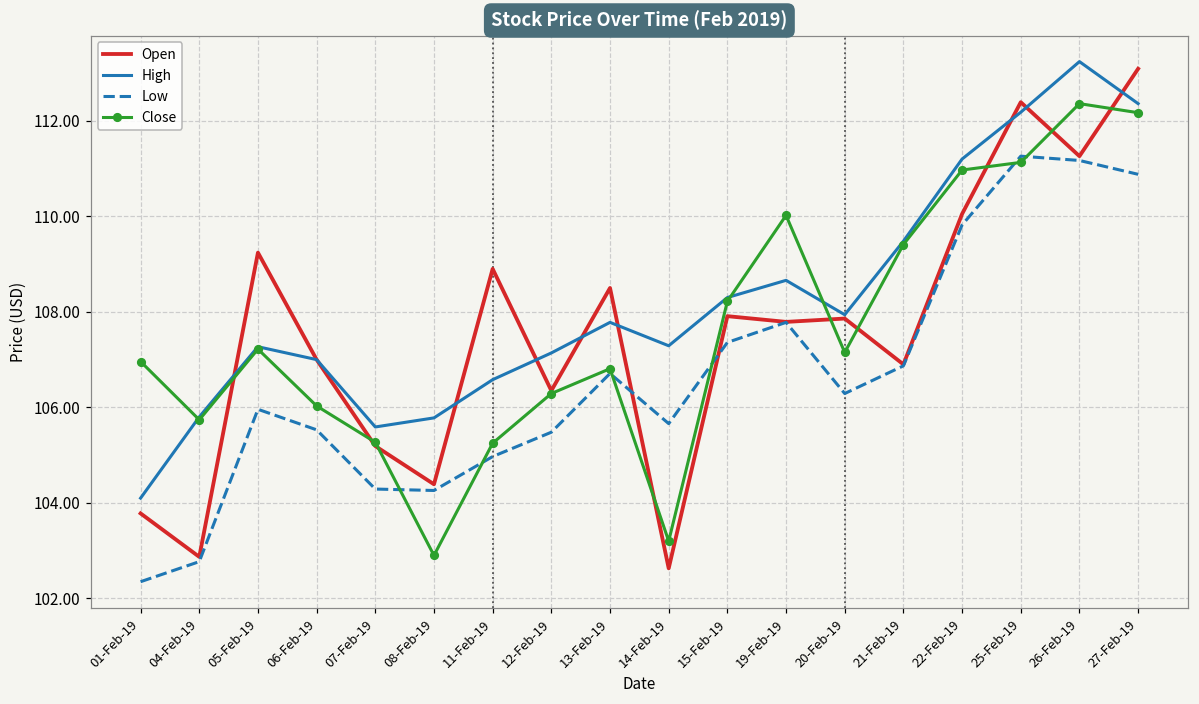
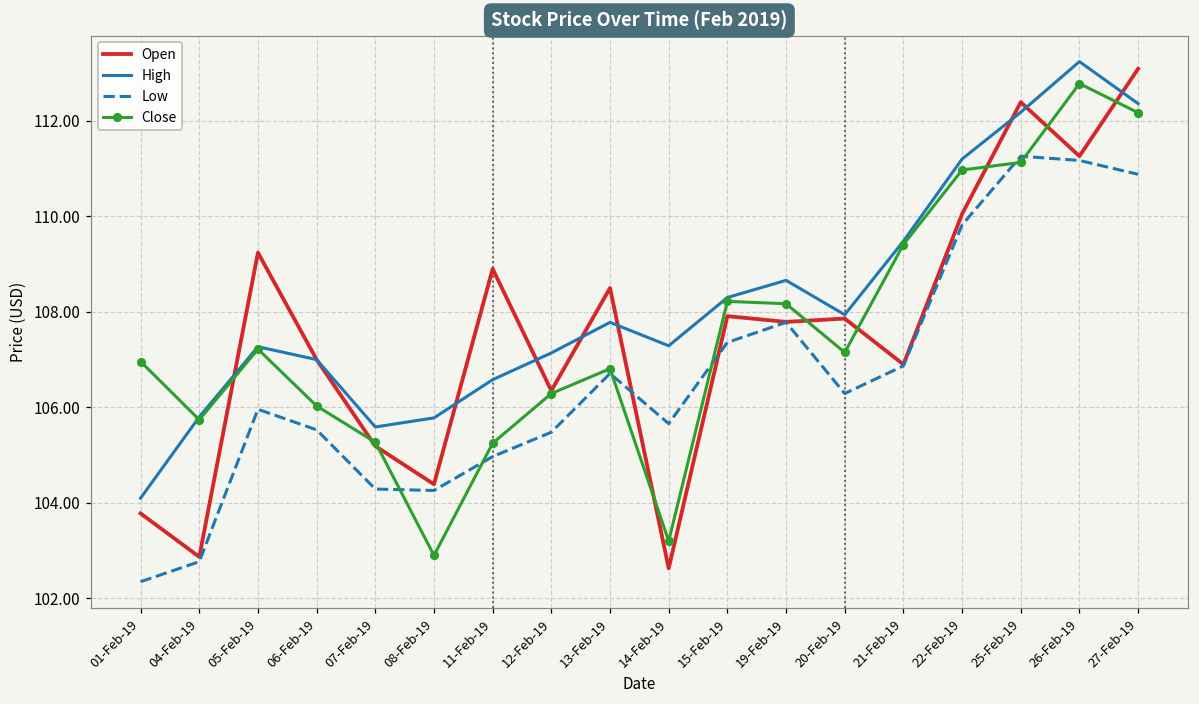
Close, 19-Feb-19: 110.0 -> 108.2
Close, 26-Feb-19: 112.4 -> 112.8
